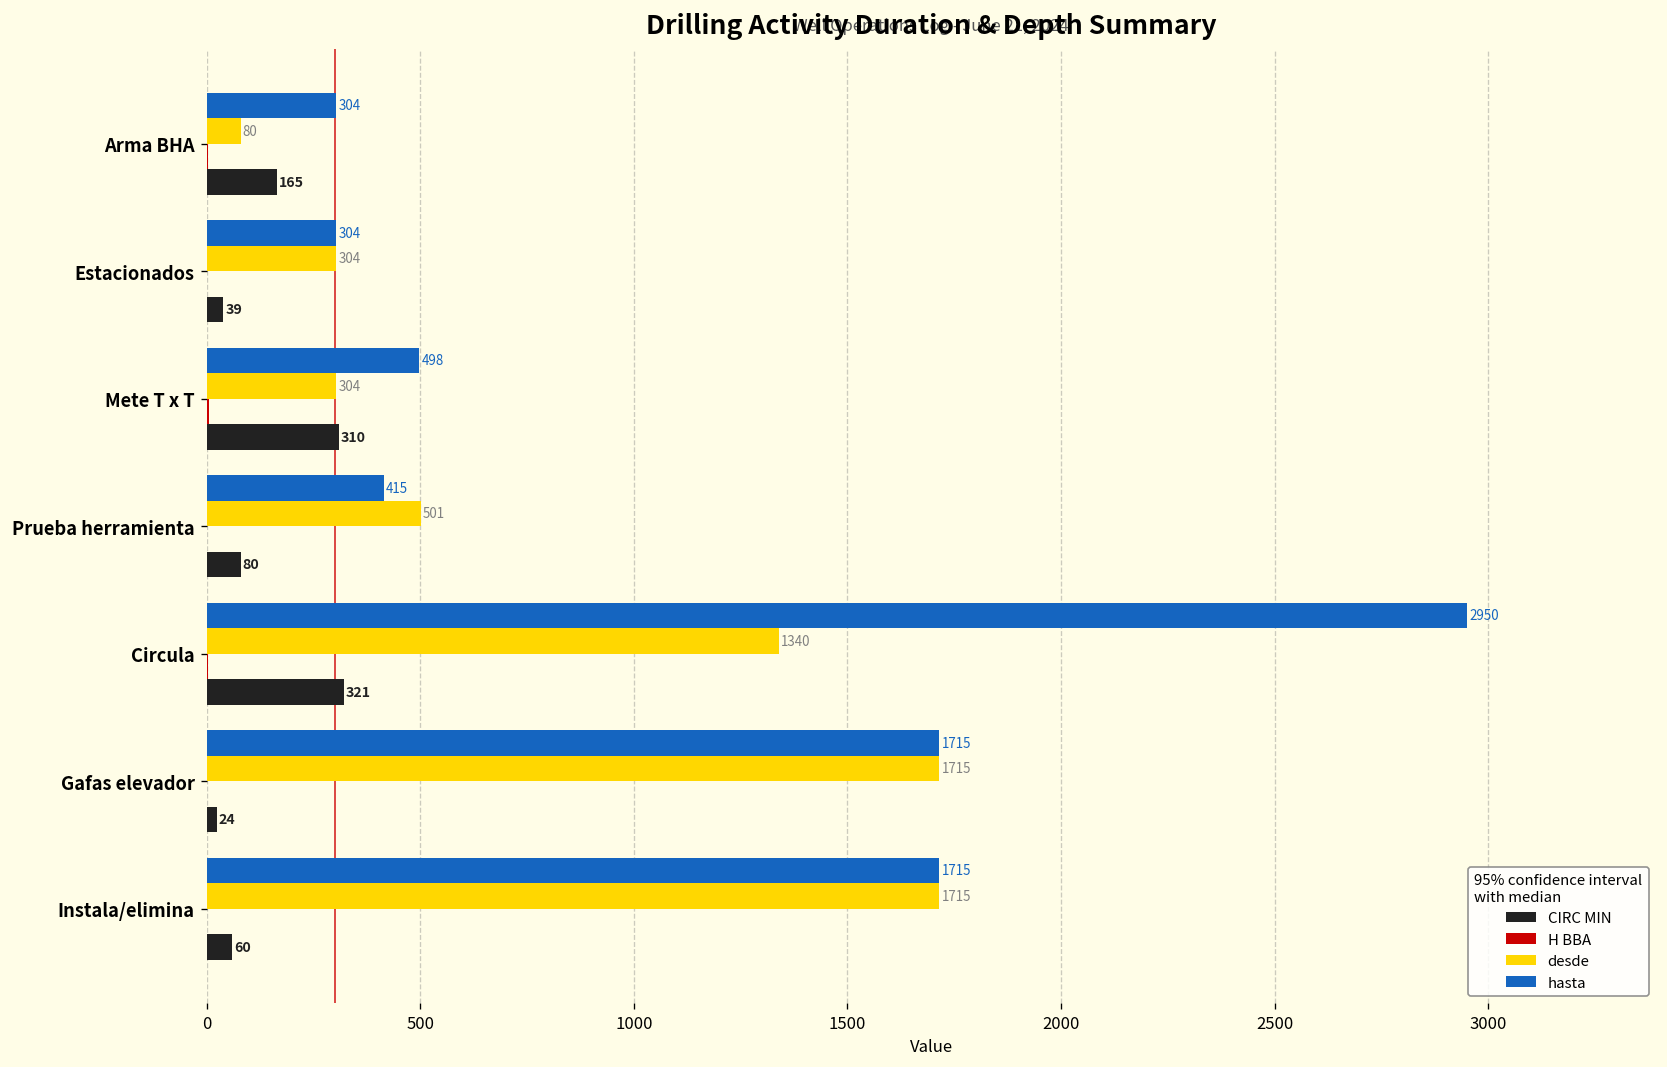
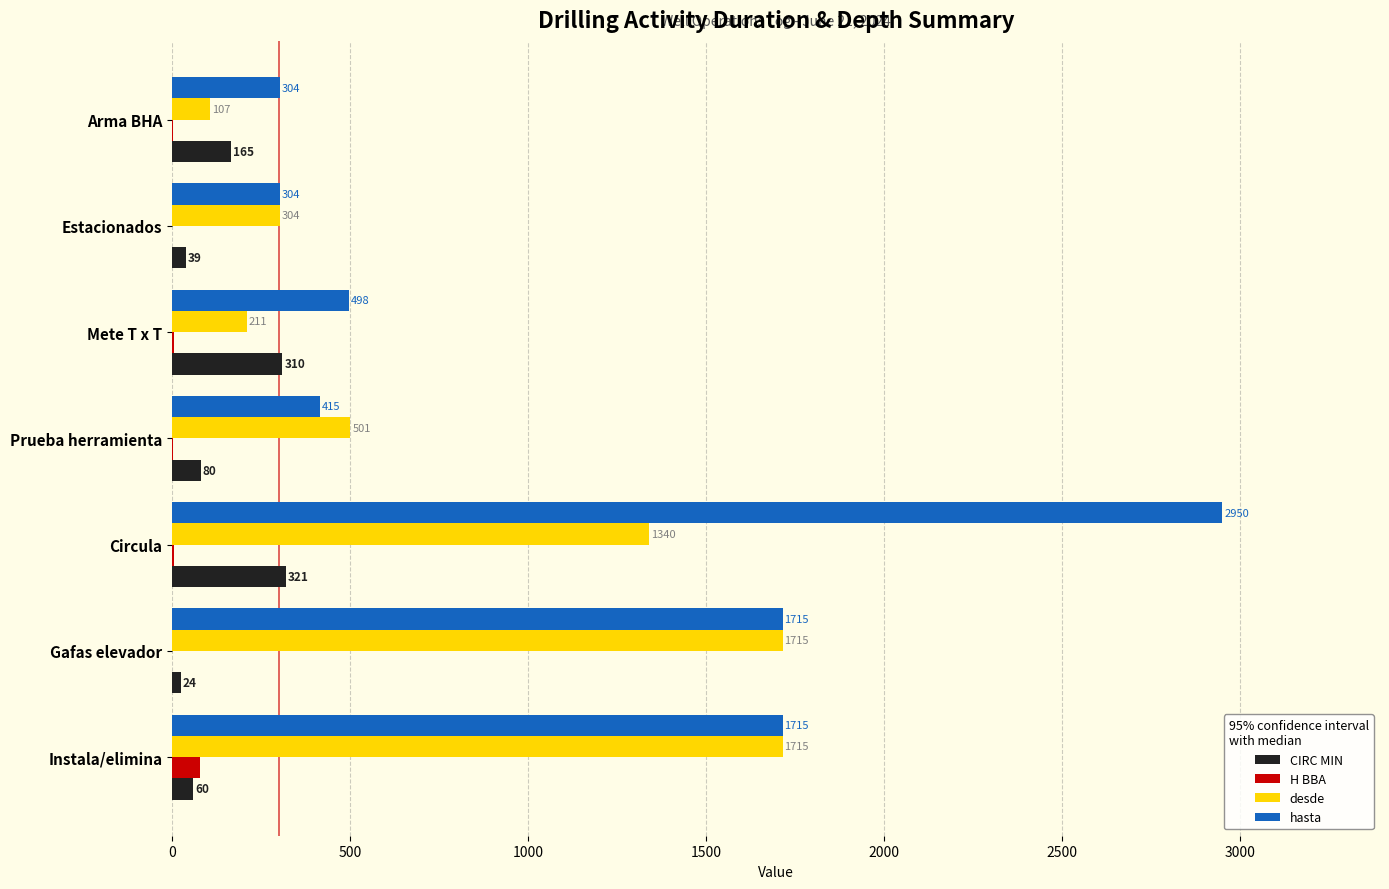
desde, Arma BHA: 80 -> 107
desde, Mete T x T: 304 -> 211
H BBA, Instala/elimina: 0 -> 80
